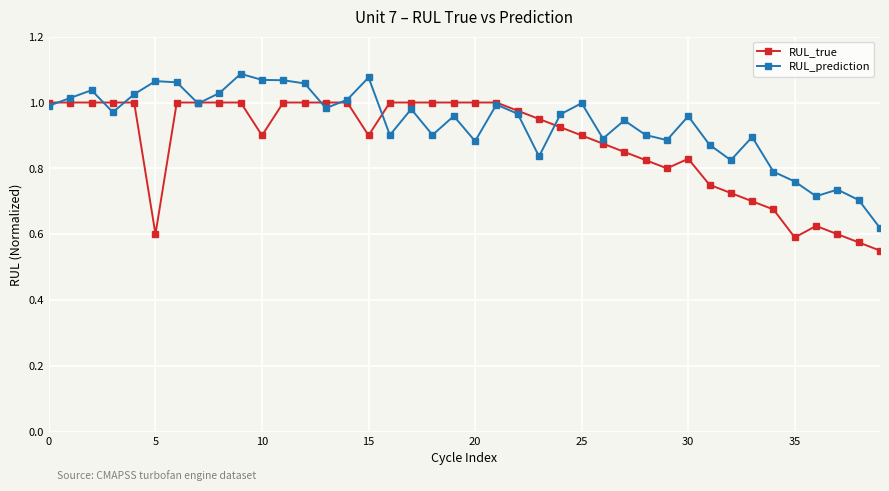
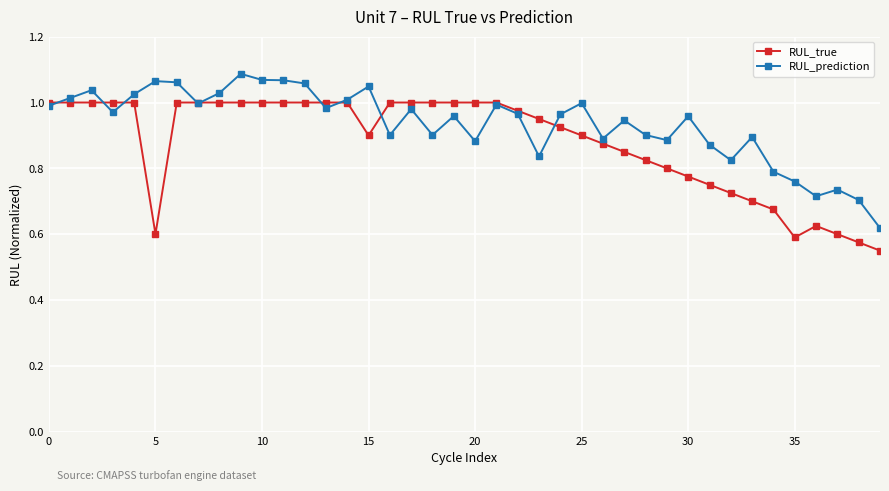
RUL_true, 10: 0.9 -> 1.0
RUL_prediction, 15: 1.08 -> 1.05
RUL_true, 30: 0.83 -> 0.78
